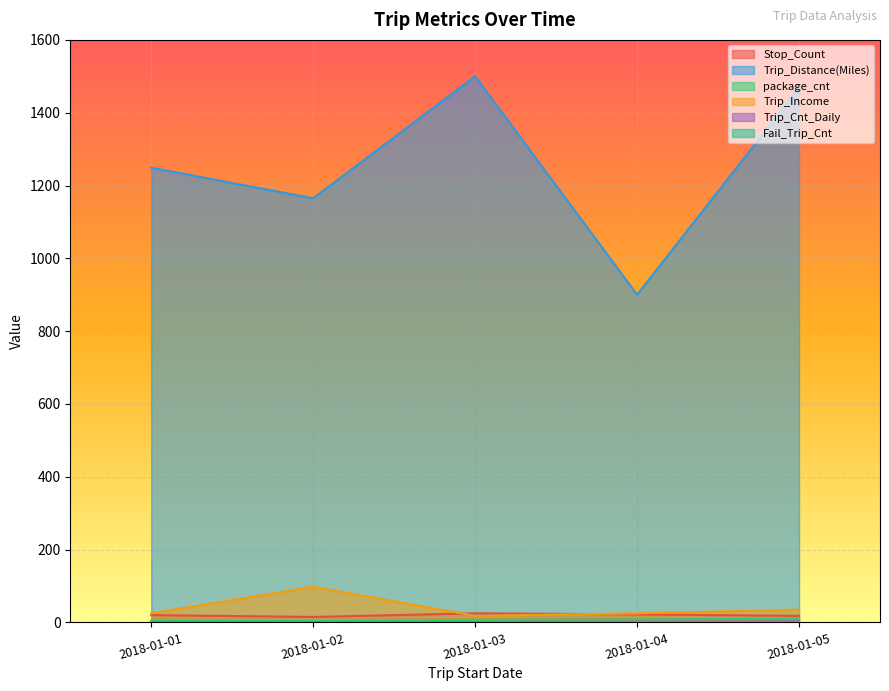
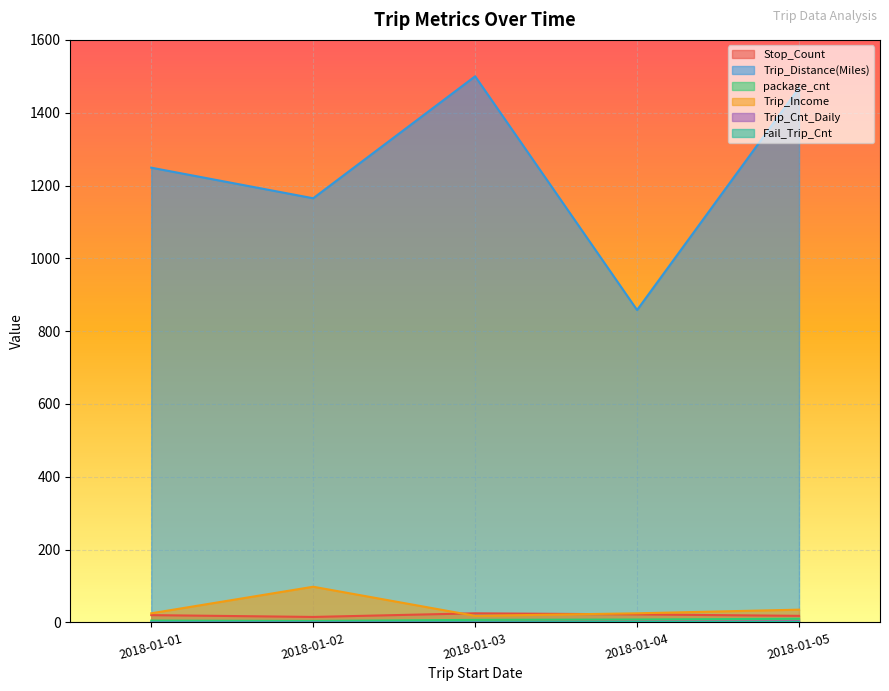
Trip_Distance(Miles), 2018-01-04: 900 -> 860
